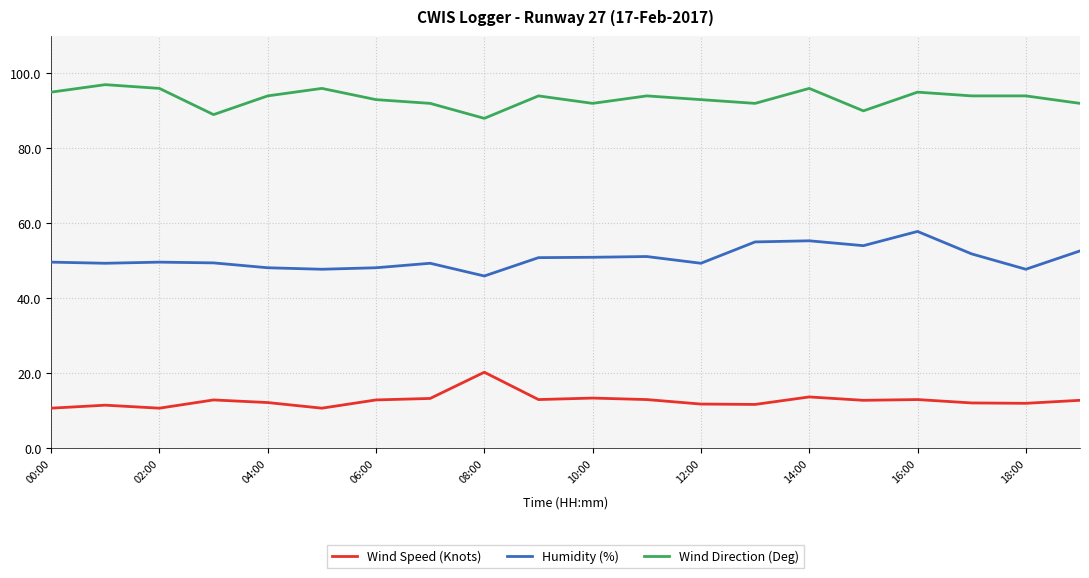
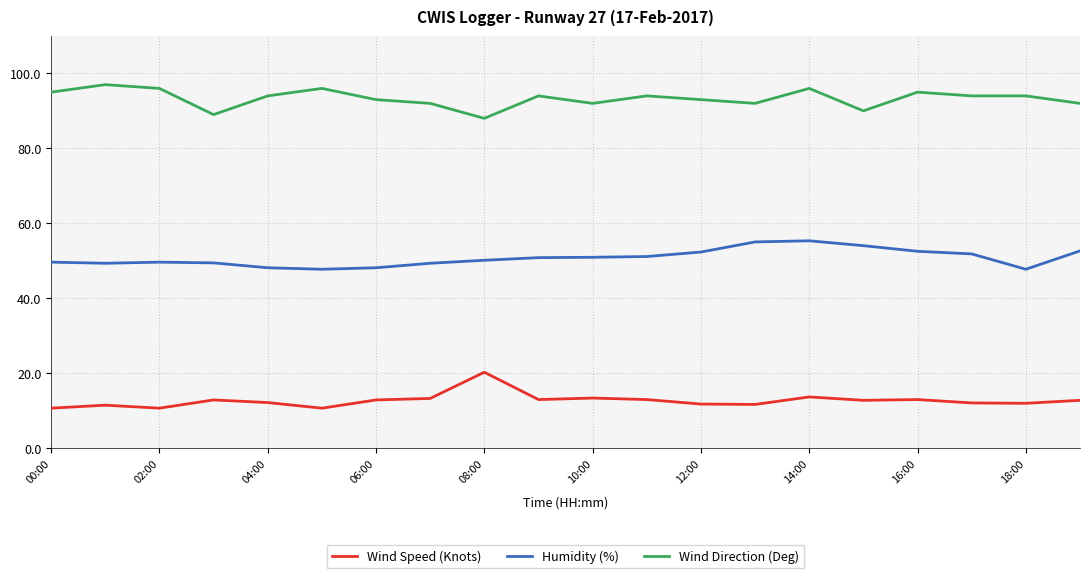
Humidity (%), 08:00: 46 -> 50
Humidity (%), 12:00: 49 -> 52
Humidity (%), 16:00: 58 -> 53
